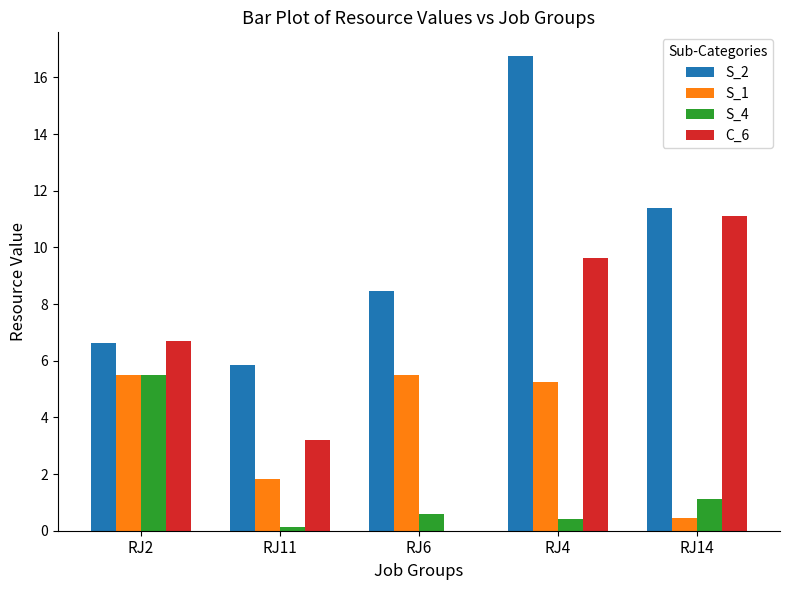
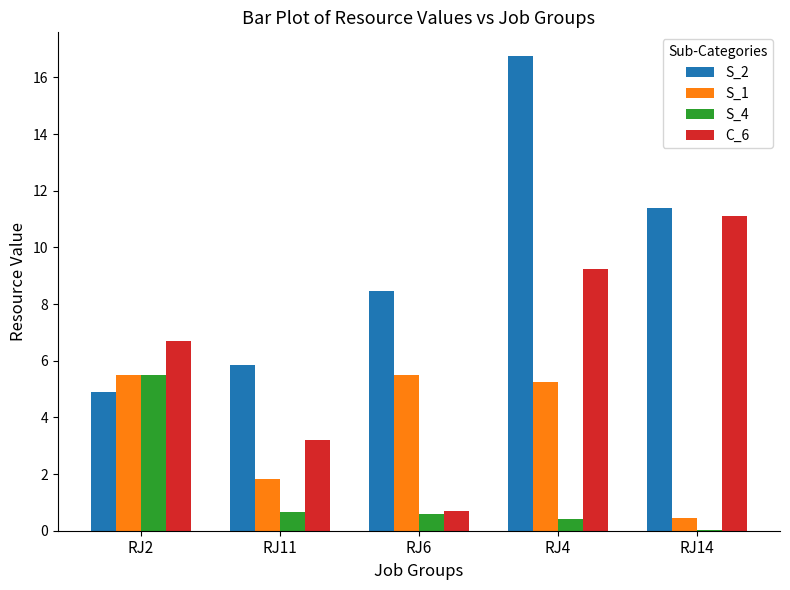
S_2, RJ2: 6.6 -> 4.9
S_4, RJ11: 0.1 -> 0.7
C_6, RJ6: 0.0 -> 0.7
C_6, RJ4: 9.6 -> 9.2
S_4, RJ14: 1.1 -> 0.0
